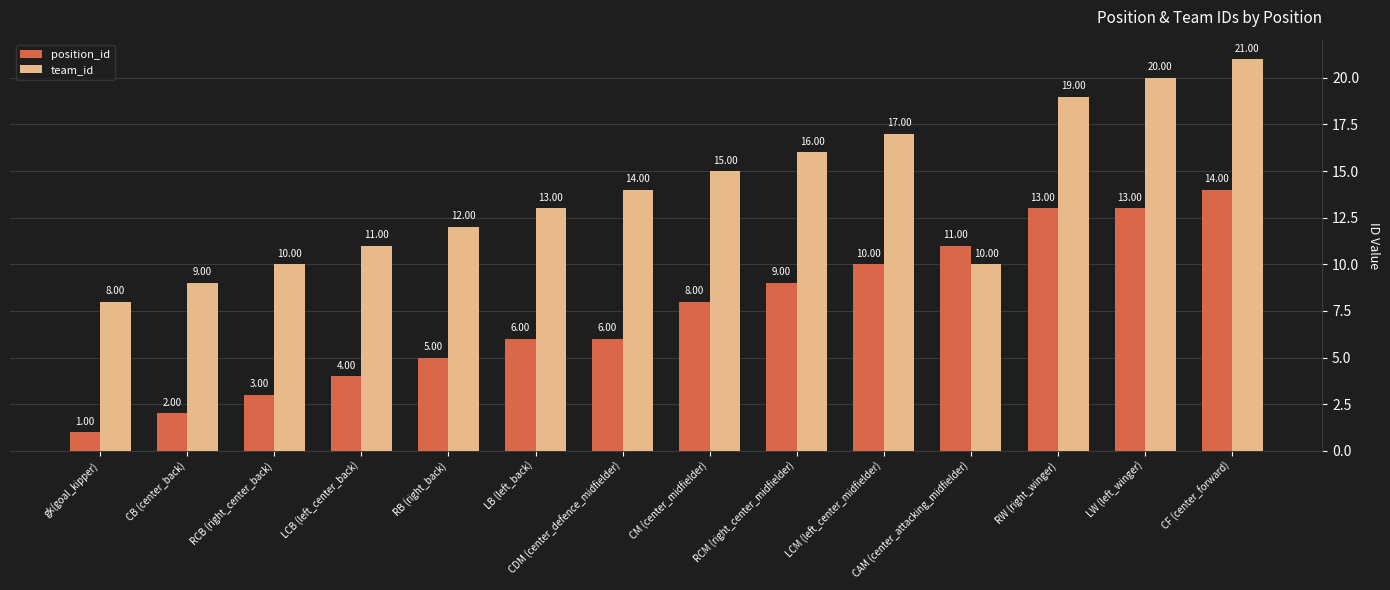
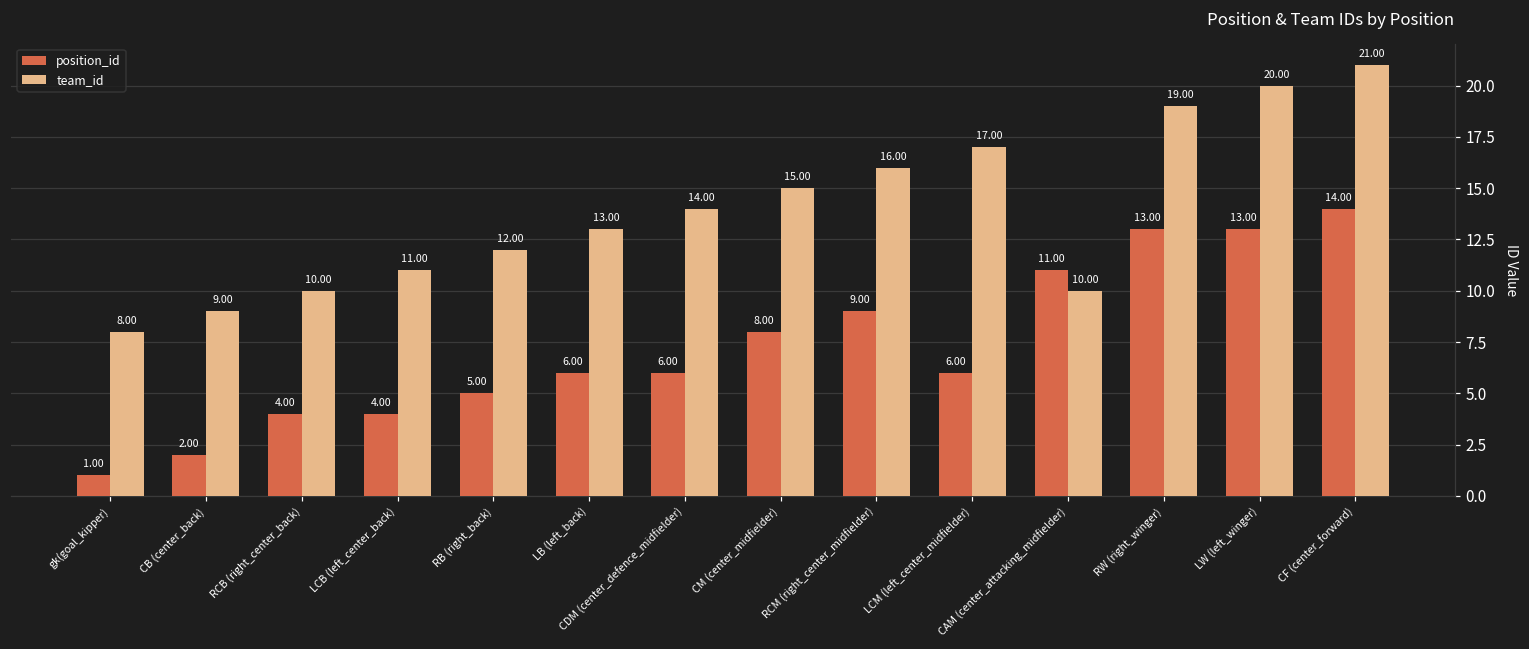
position_id, RCB (right_center_back): 3.00 -> 4.00
position_id, LCM (left_center_midfielder): 10.00 -> 6.00
